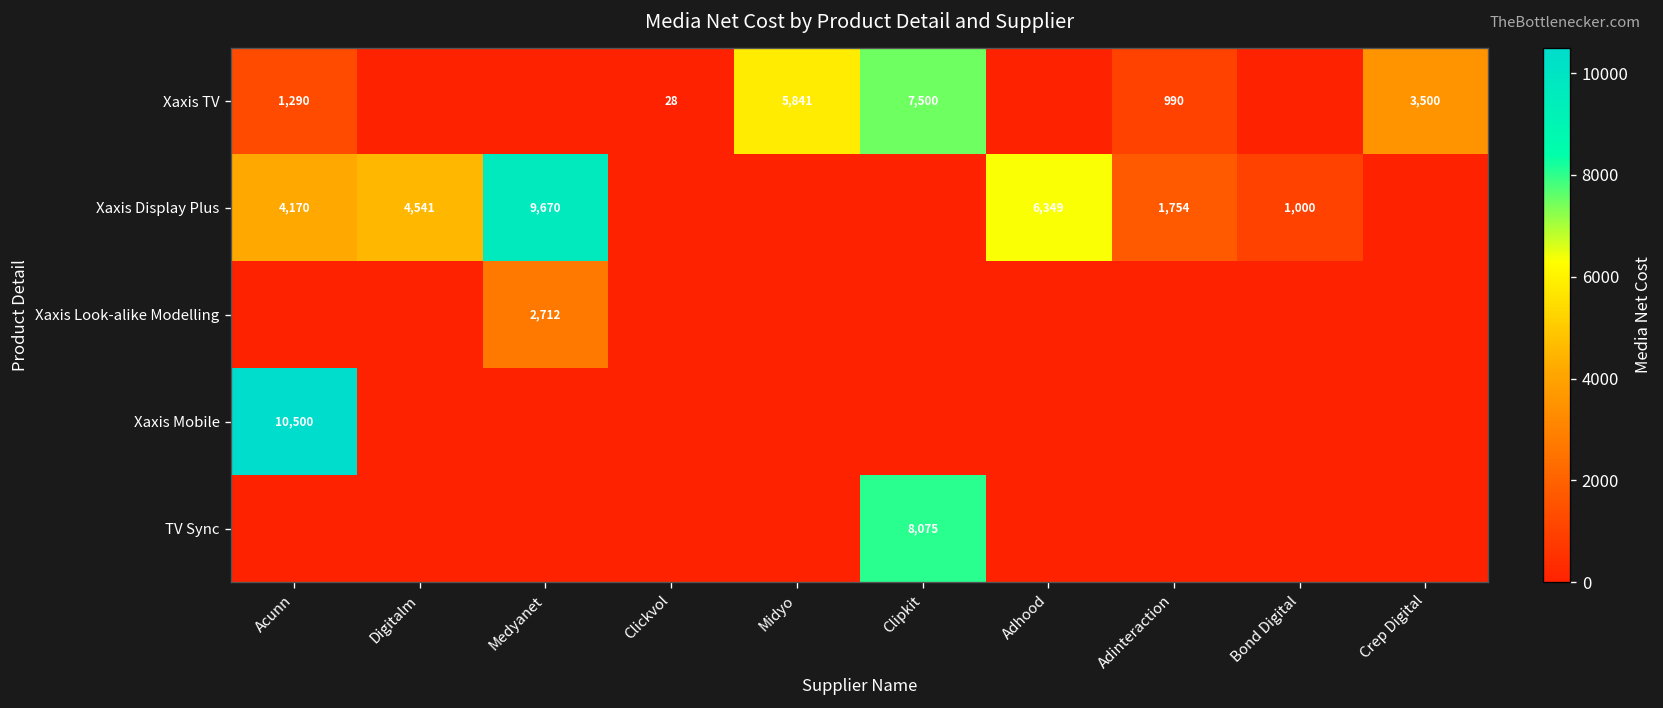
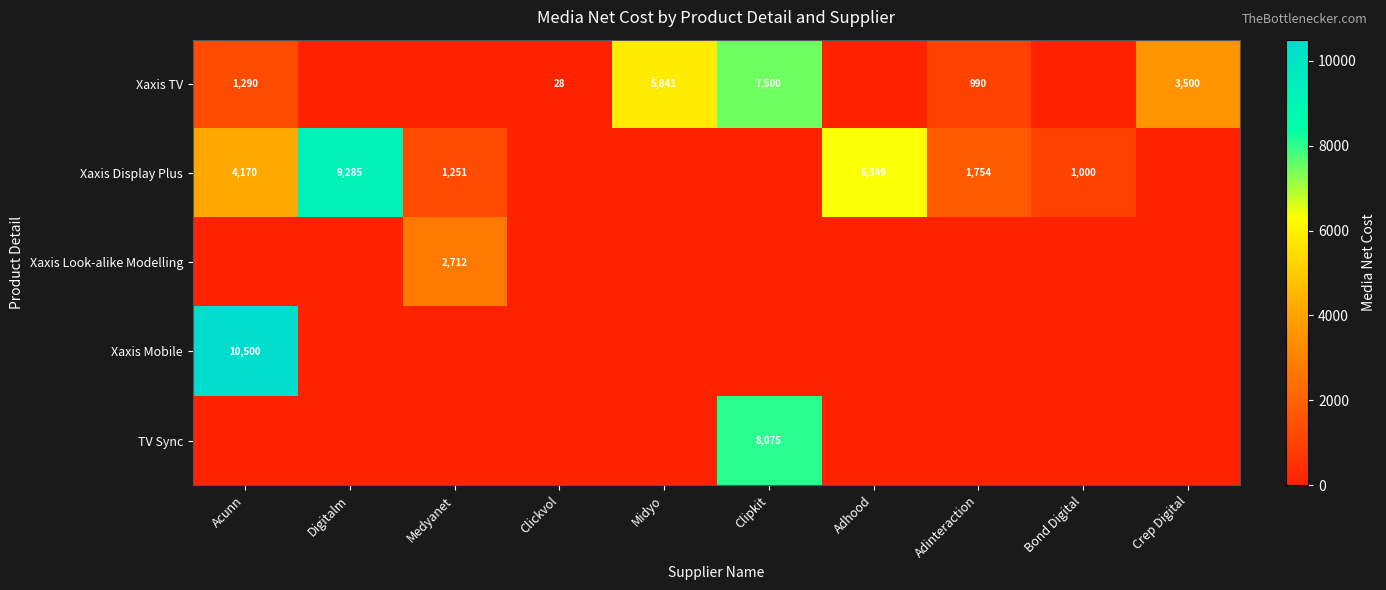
Xaxis Display Plus, Digitalm: 4,541 -> 9,285
Xaxis Display Plus, Medyanet: 9,670 -> 1,251
